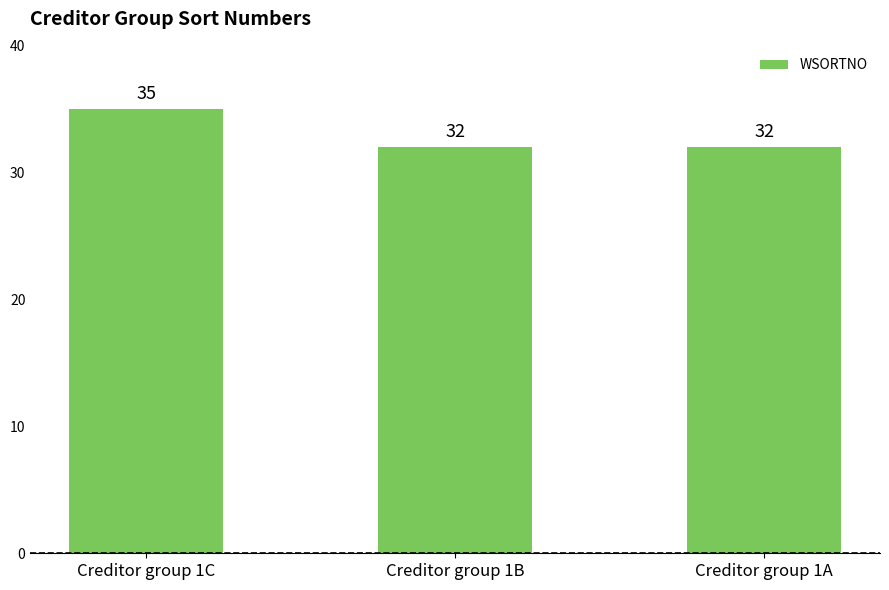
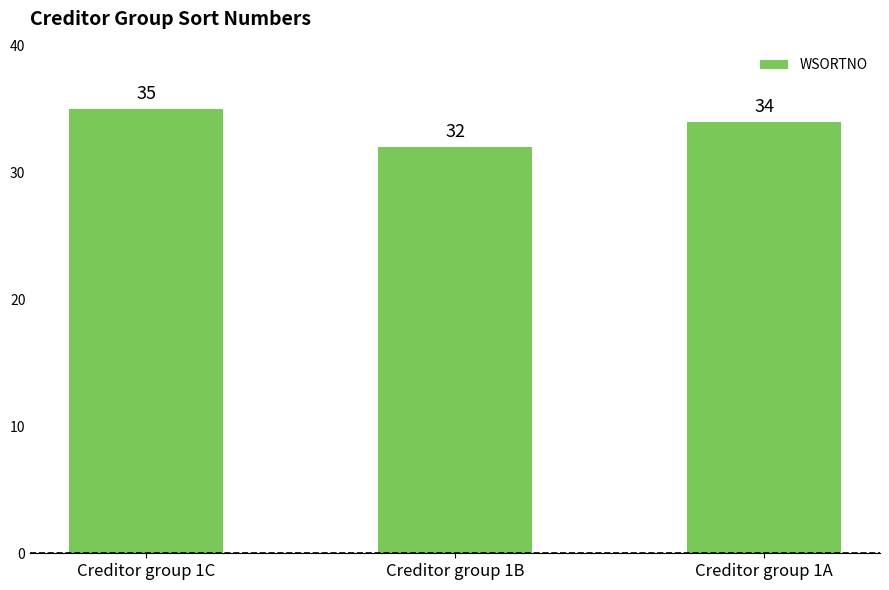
Creditor group 1A: 32 -> 34
